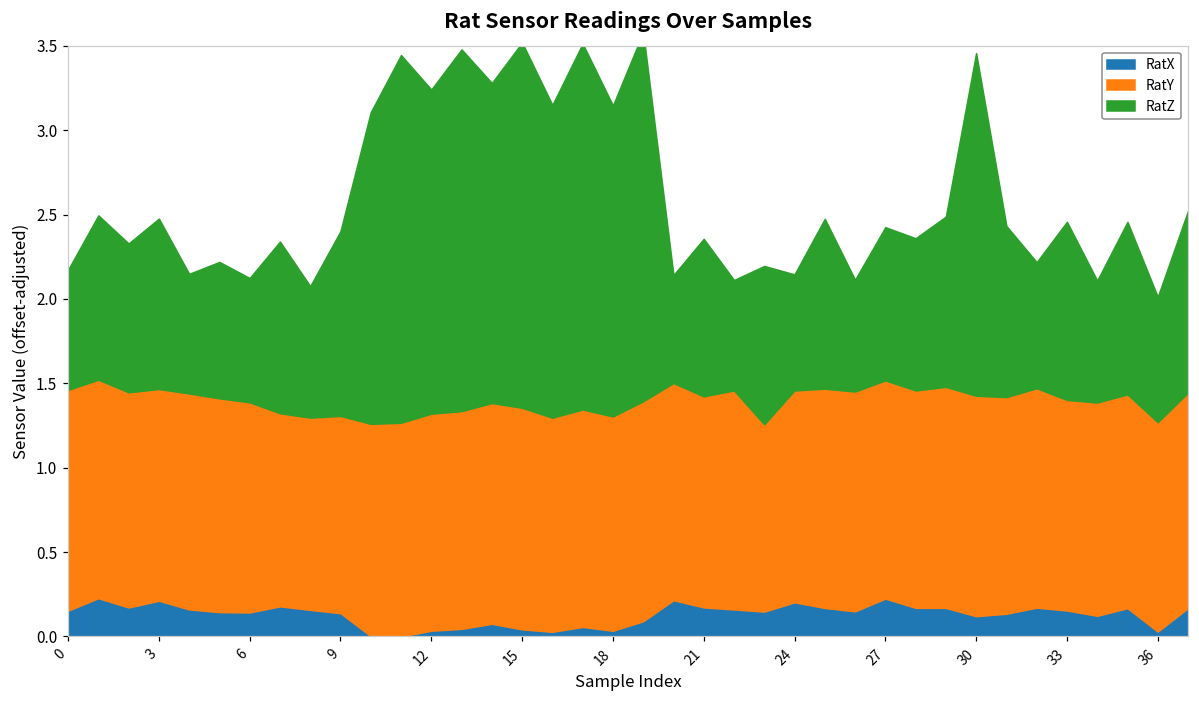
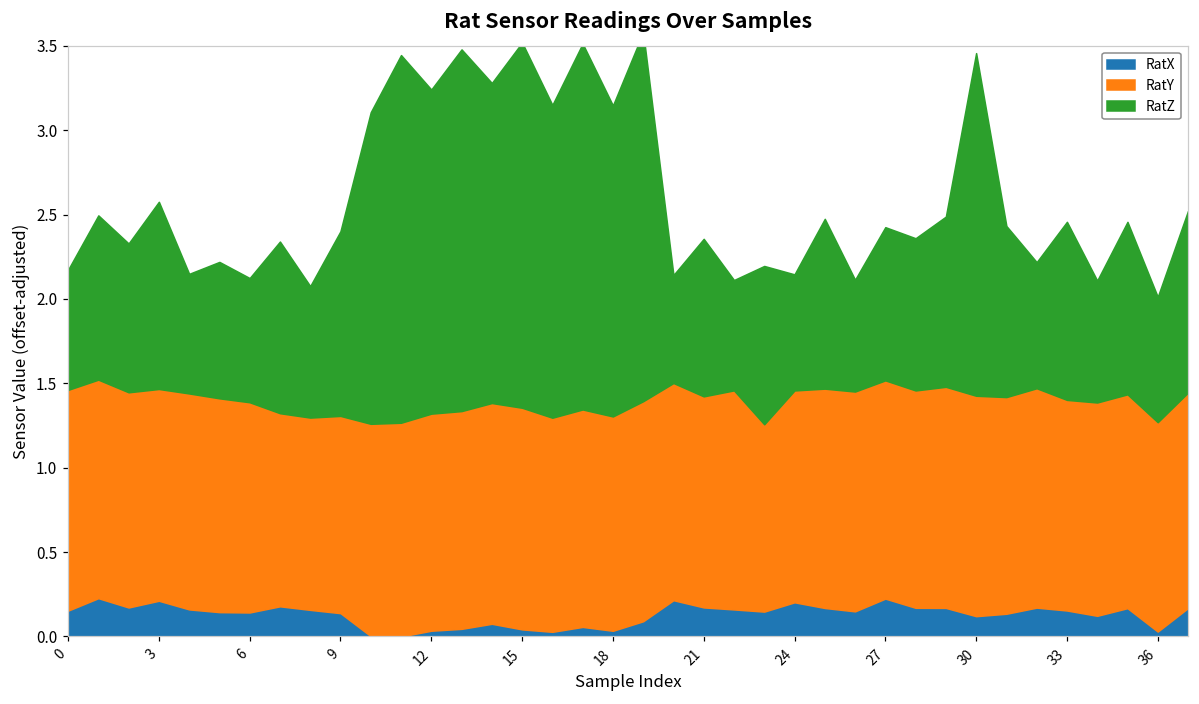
RatZ, 3: 1.01 -> 1.11
